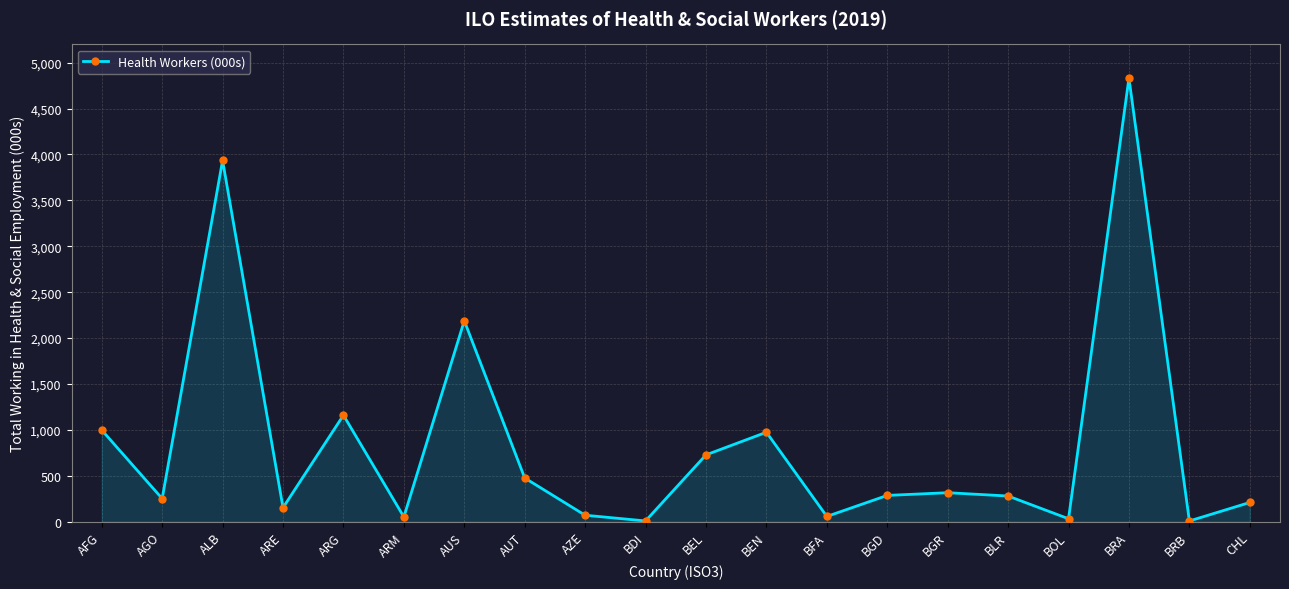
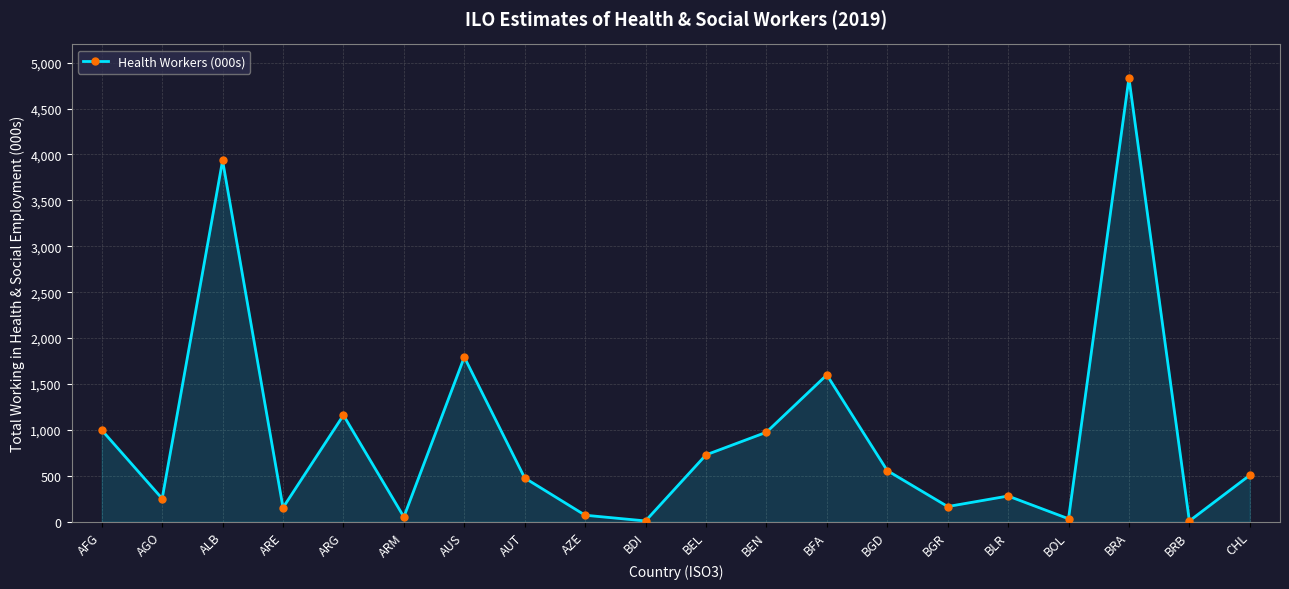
AUS: 2,200 -> 1,800
BFA: 100 -> 1,600
BGD: 300 -> 600
BGR: 300 -> 200
CHL: 200 -> 500
